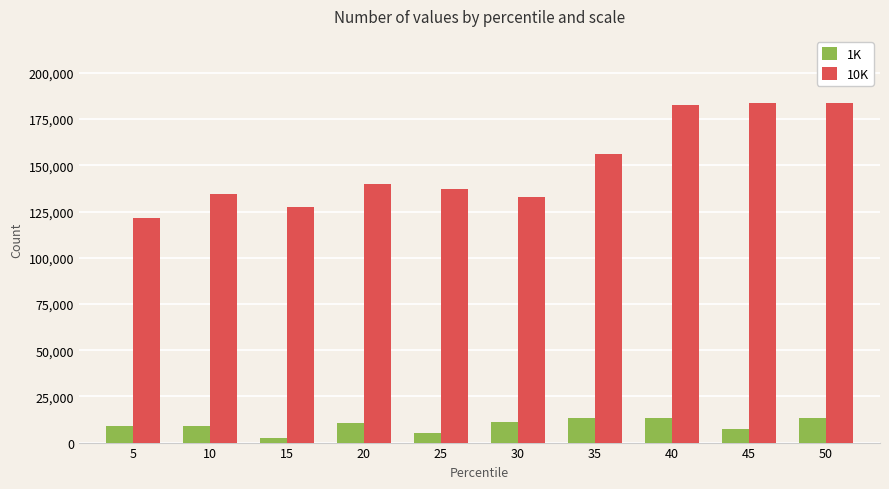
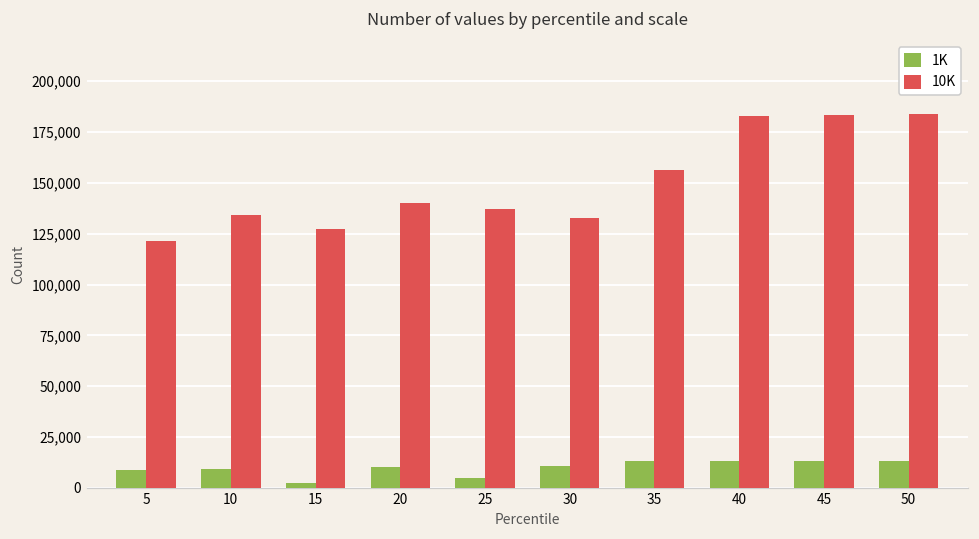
1K, 45: 8,000 -> 13,000
